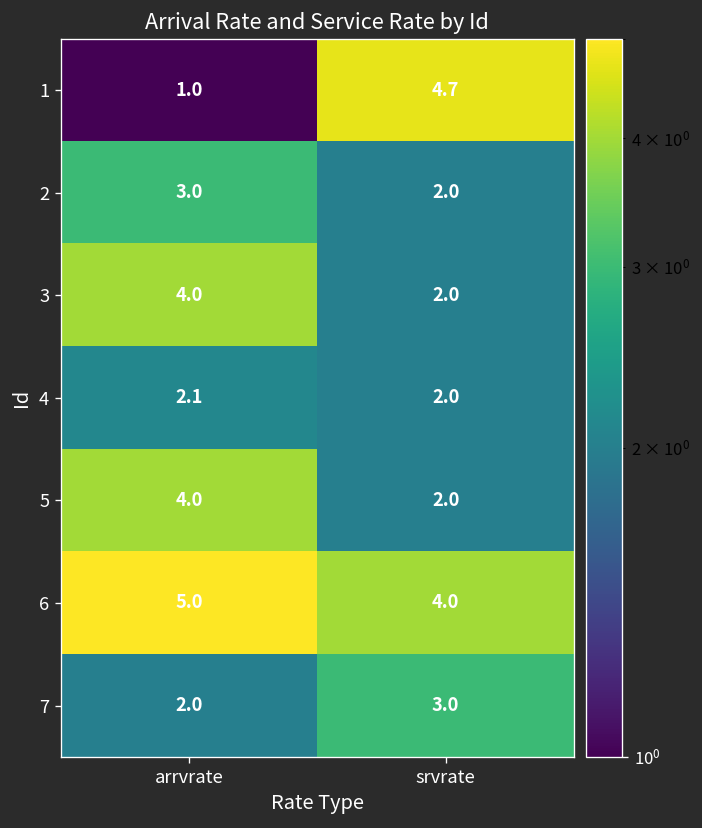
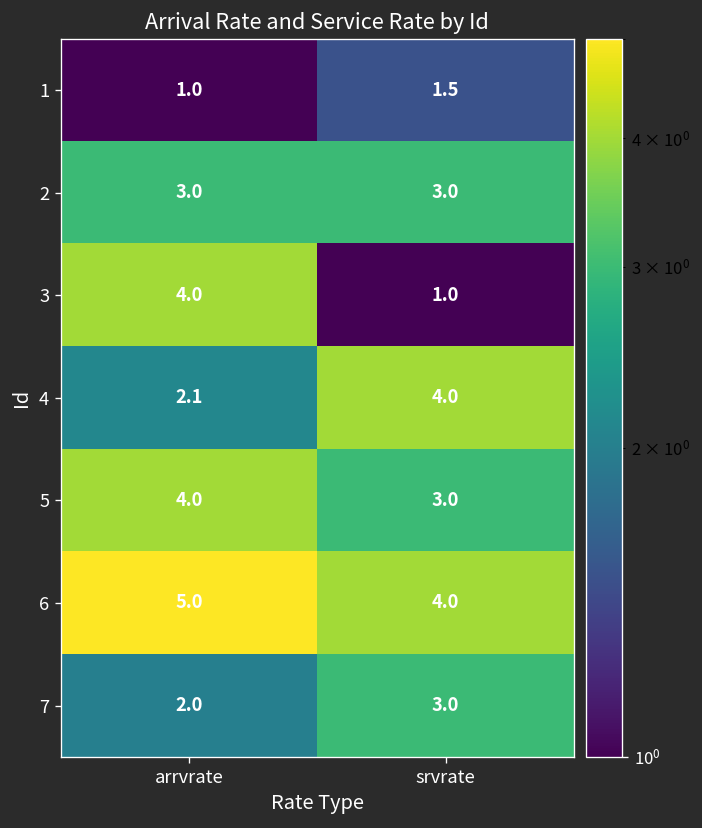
1, srvrate: 4.7 -> 1.5
2, srvrate: 2.0 -> 3.0
3, srvrate: 2.0 -> 1.0
4, srvrate: 2.0 -> 4.0
5, srvrate: 2.0 -> 3.0
